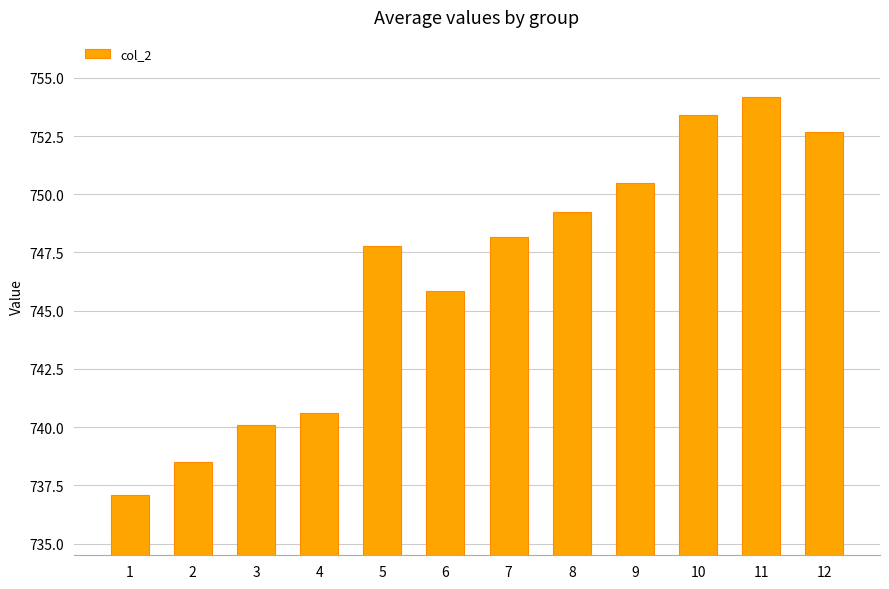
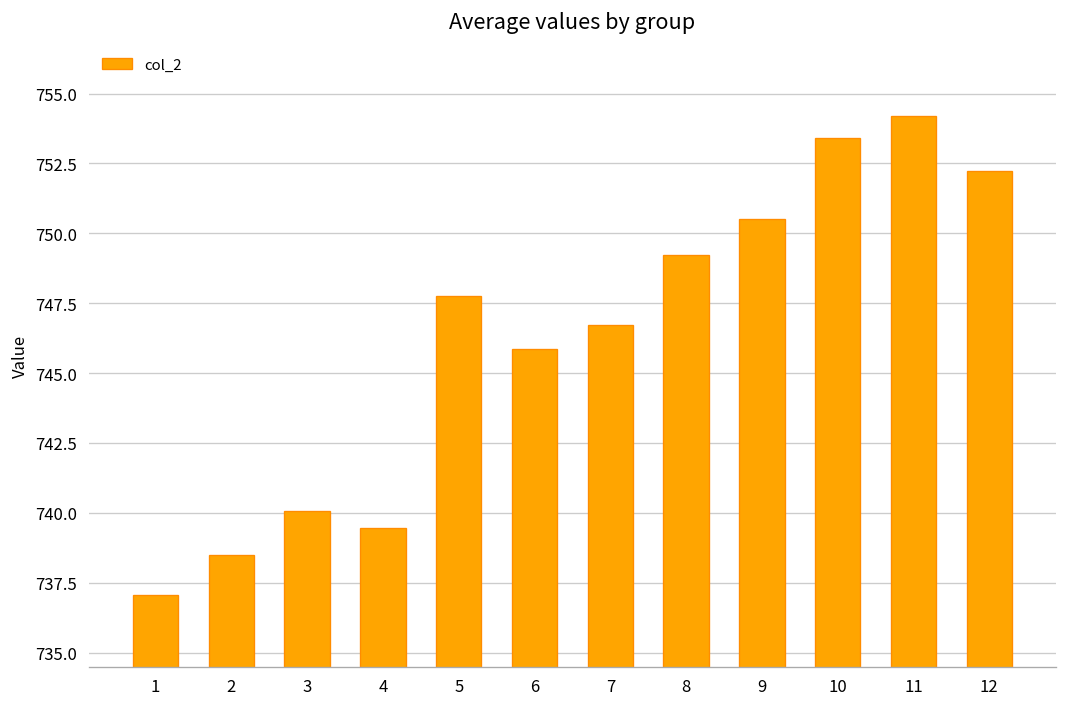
4: 740.6 -> 739.5
7: 748.2 -> 746.7
12: 752.7 -> 752.2
